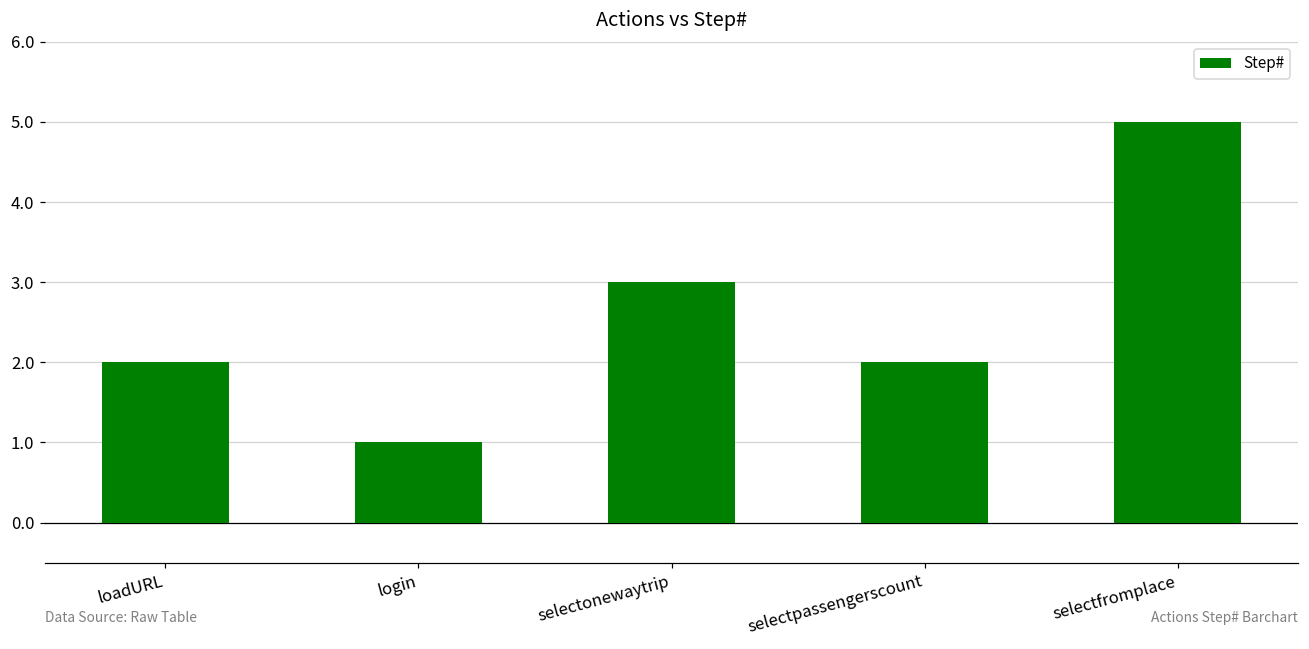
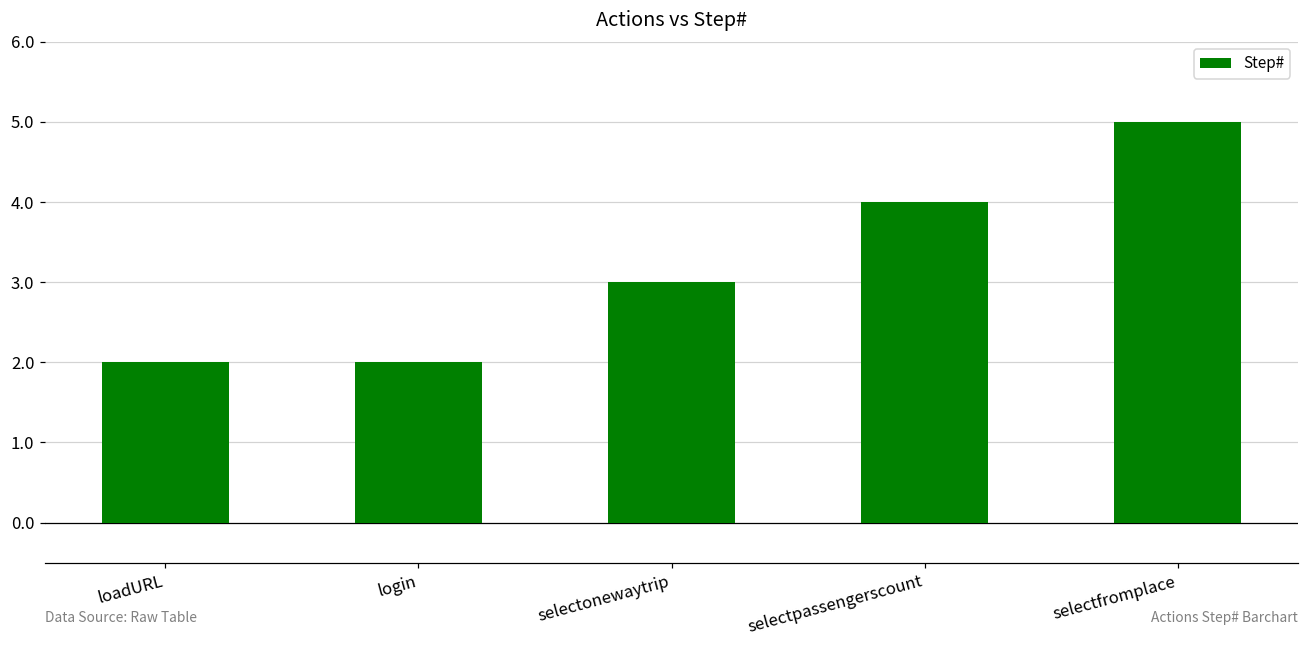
login: 1 -> 2
selectpassengerscount: 2 -> 4
